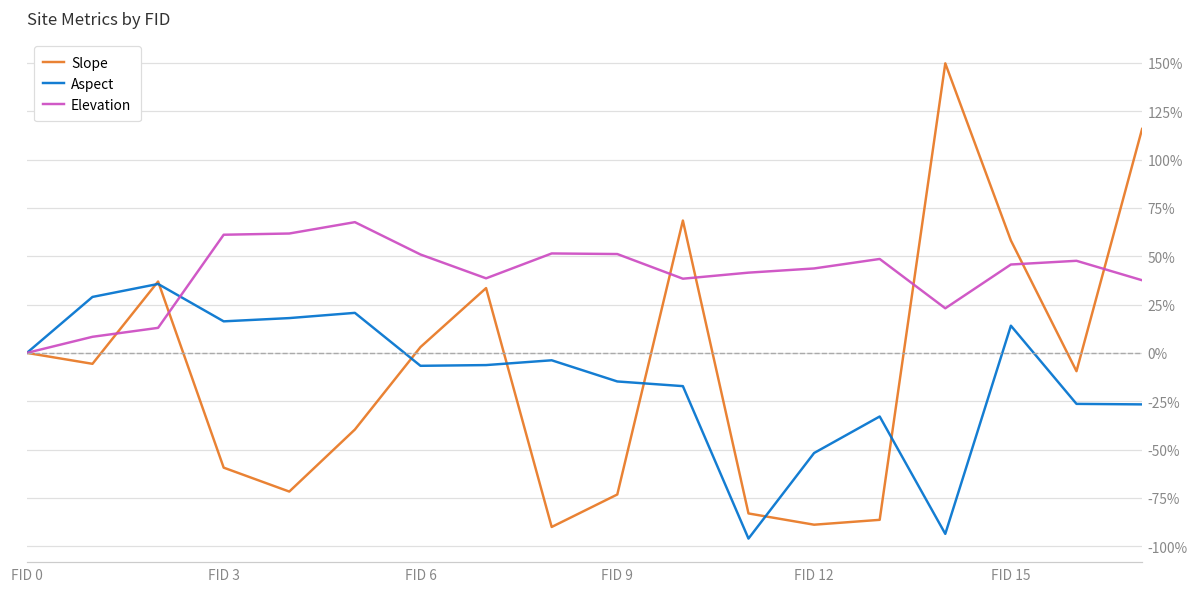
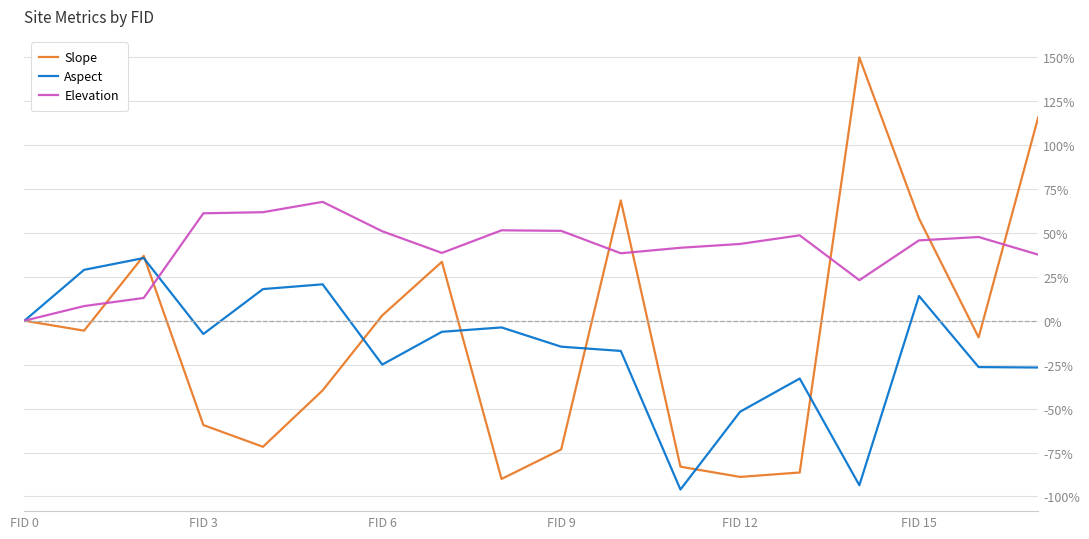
Aspect, FID 3: 16% -> -8%
Aspect, FID 6: -7% -> -25%
